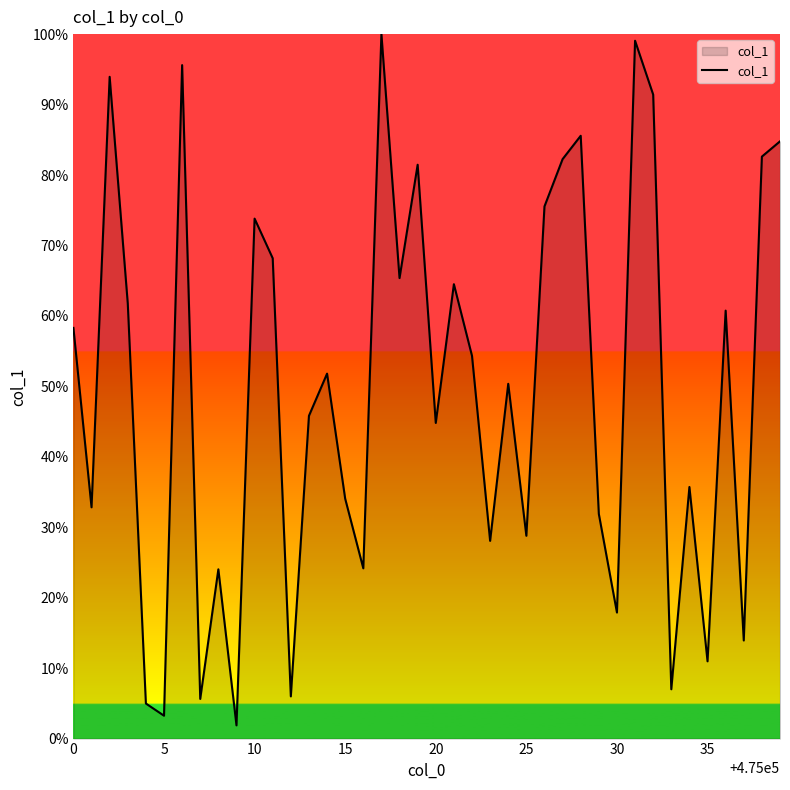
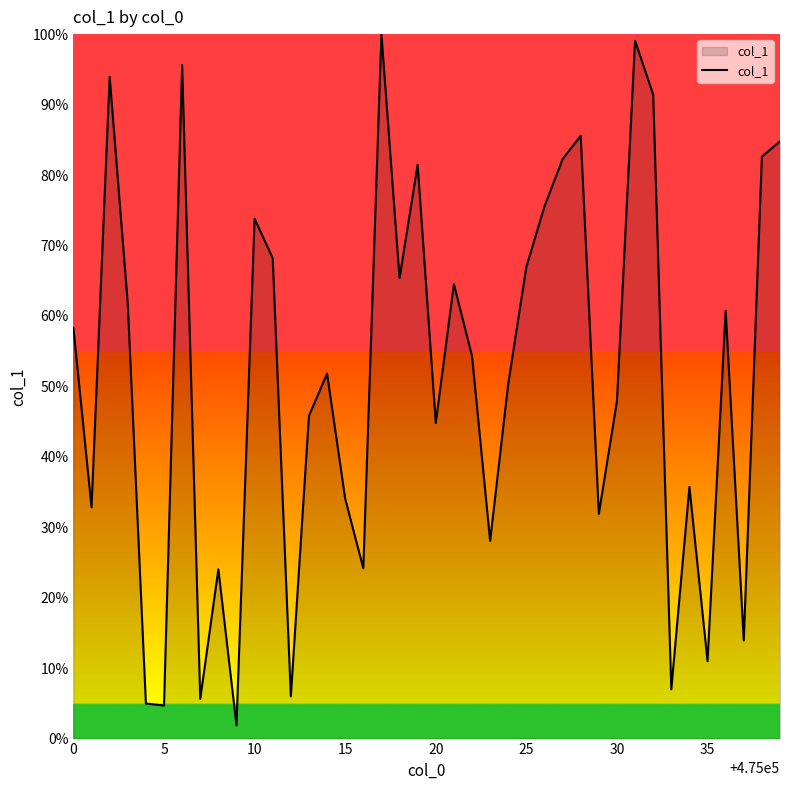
5: 3% -> 5%
25: 29% -> 67%
30: 18% -> 48%
